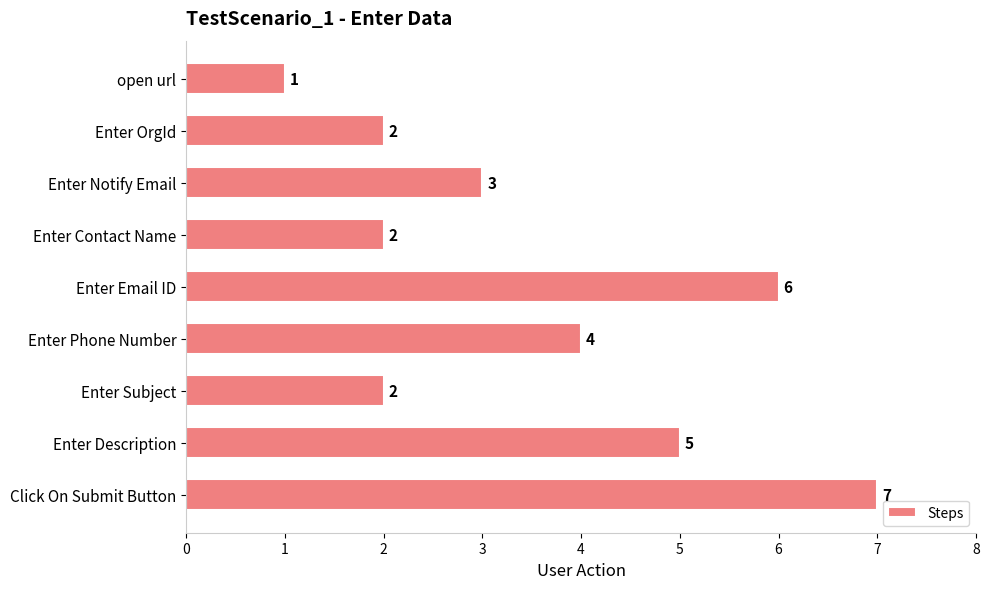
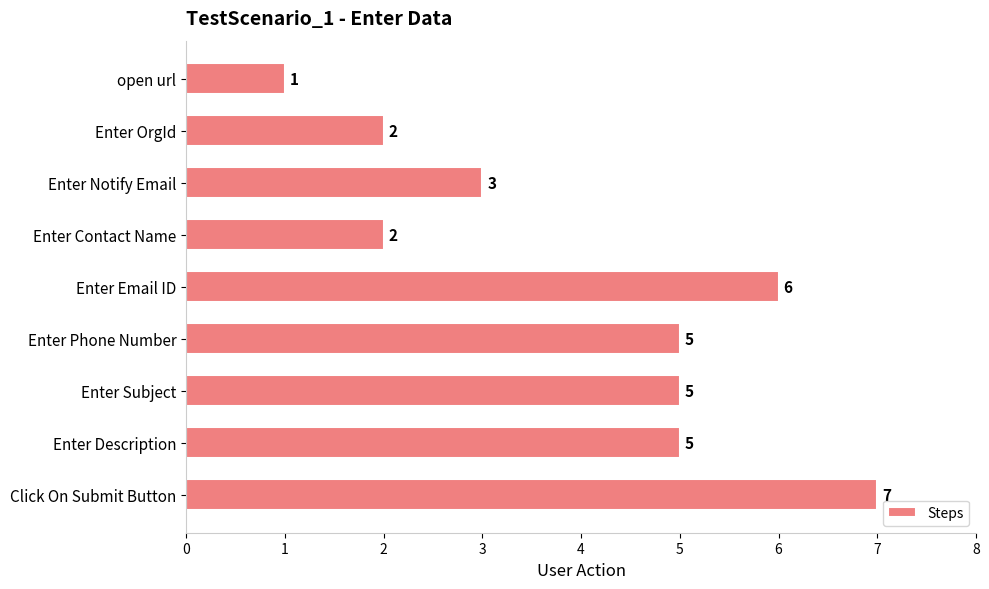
Enter Phone Number: 4 -> 5
Enter Subject: 2 -> 5
